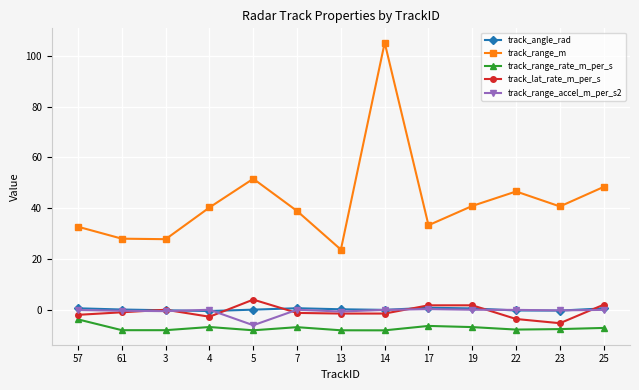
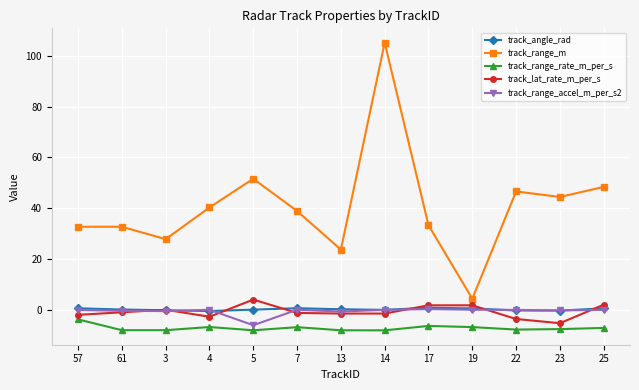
track_range_m, 61: 28 -> 33
track_range_m, 19: 41 -> 4
track_range_m, 23: 41 -> 44
